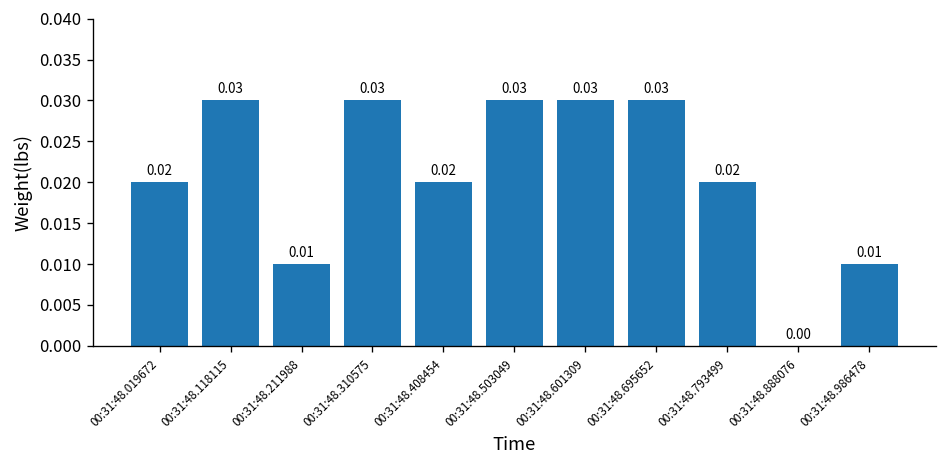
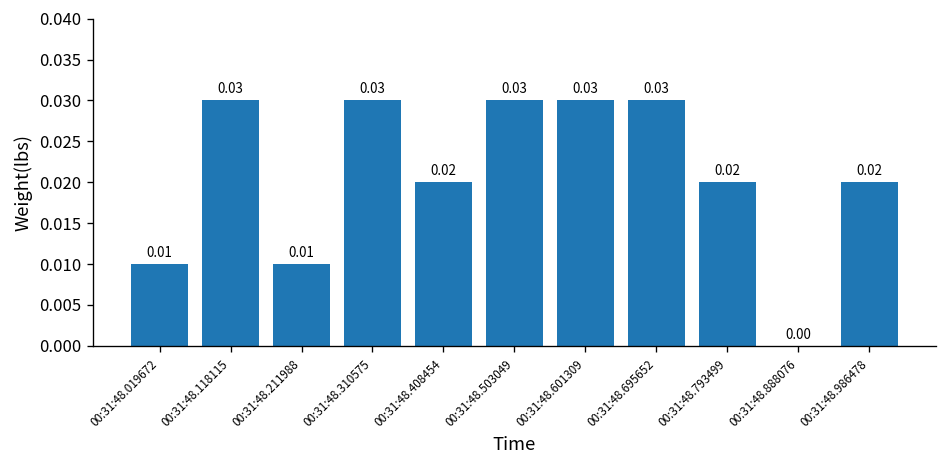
00:31:48.019672: 0.02 -> 0.01
00:31:48.986478: 0.01 -> 0.02
